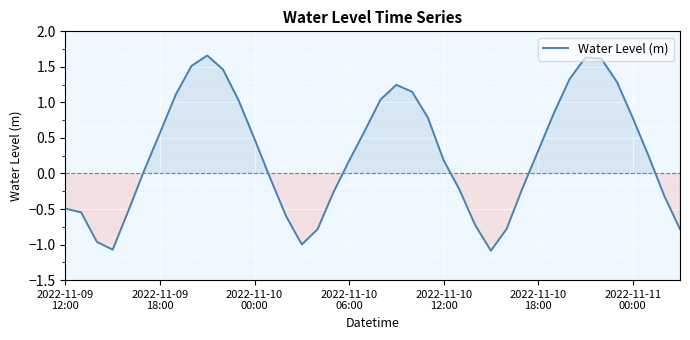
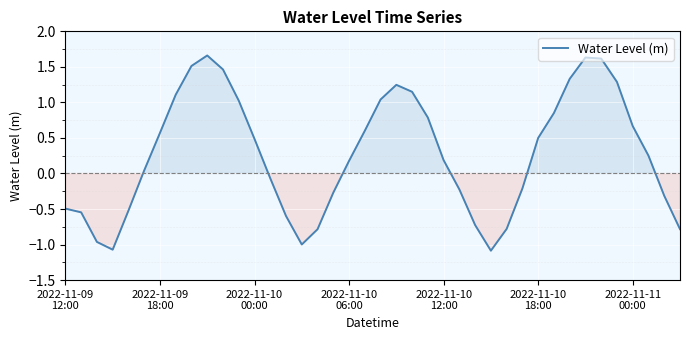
2022-11-10 18:00: 0.3 -> 0.5
2022-11-11 00:00: 0.8 -> 0.7
